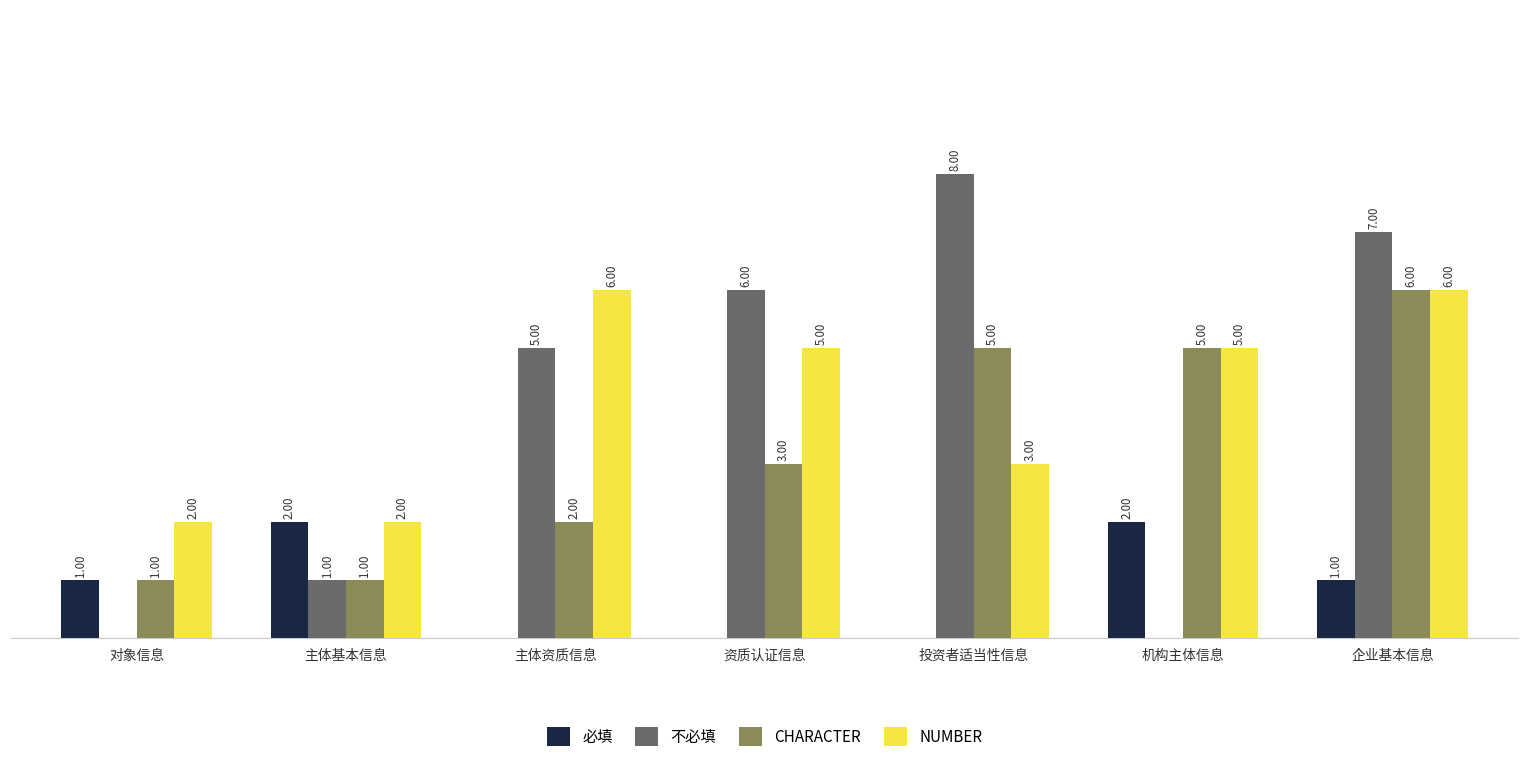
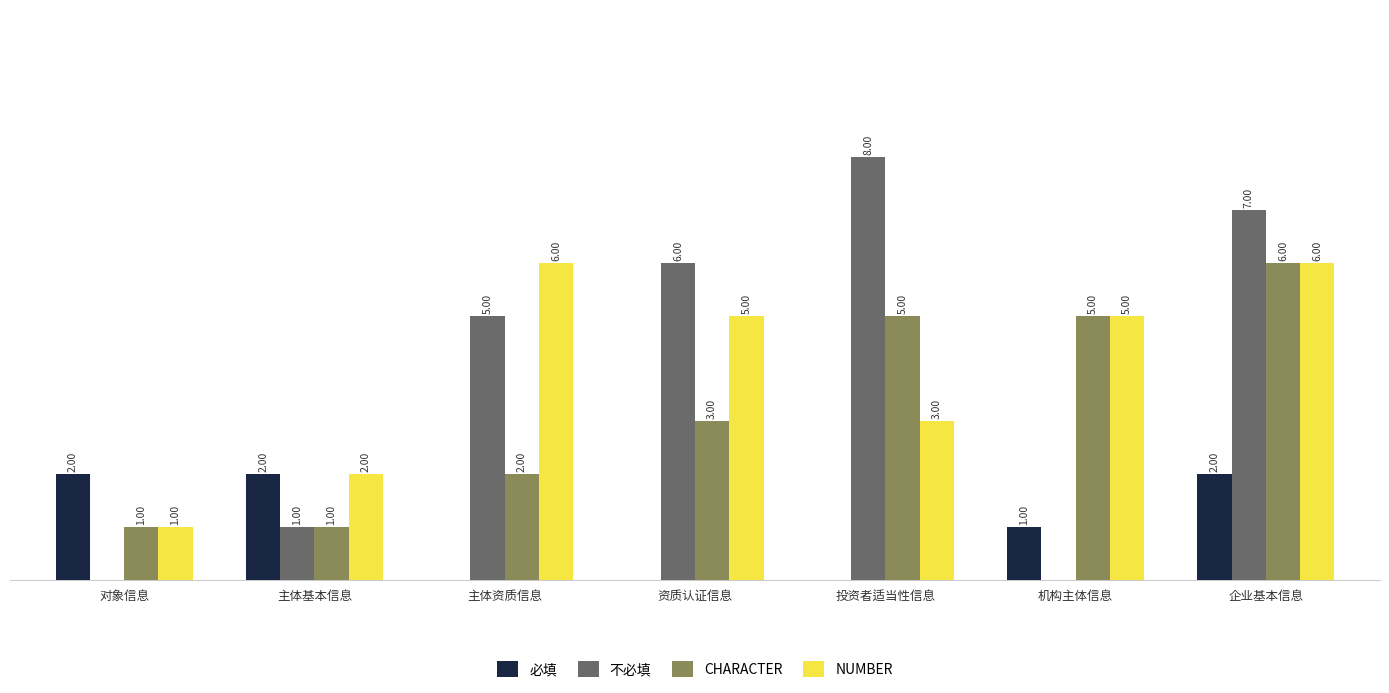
必填, 对象信息: 1.00 -> 2.00
NUMBER, 对象信息: 2.00 -> 1.00
必填, 机构主体信息: 2.00 -> 1.00
必填, 企业基本信息: 1.00 -> 2.00
